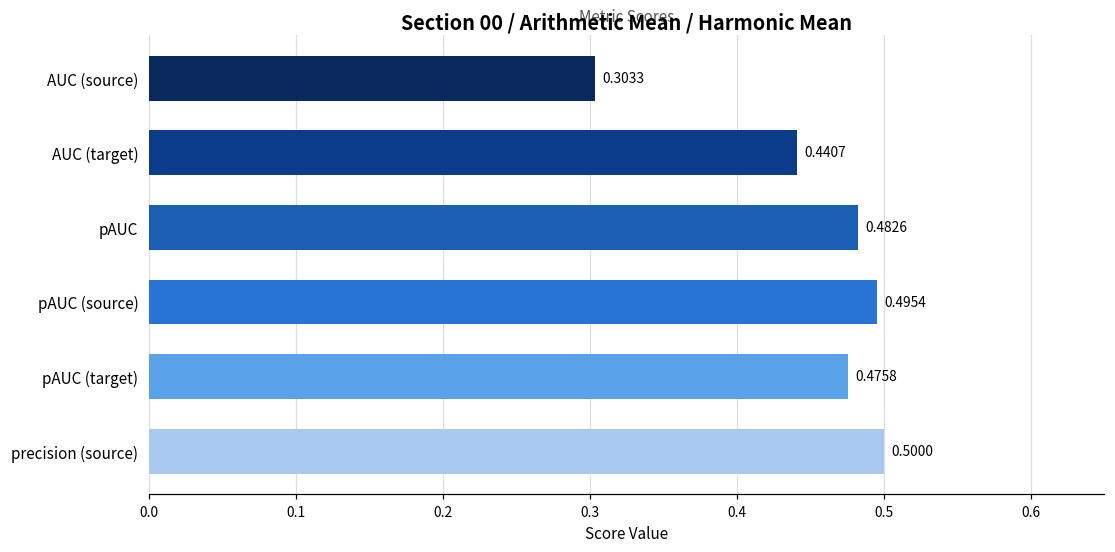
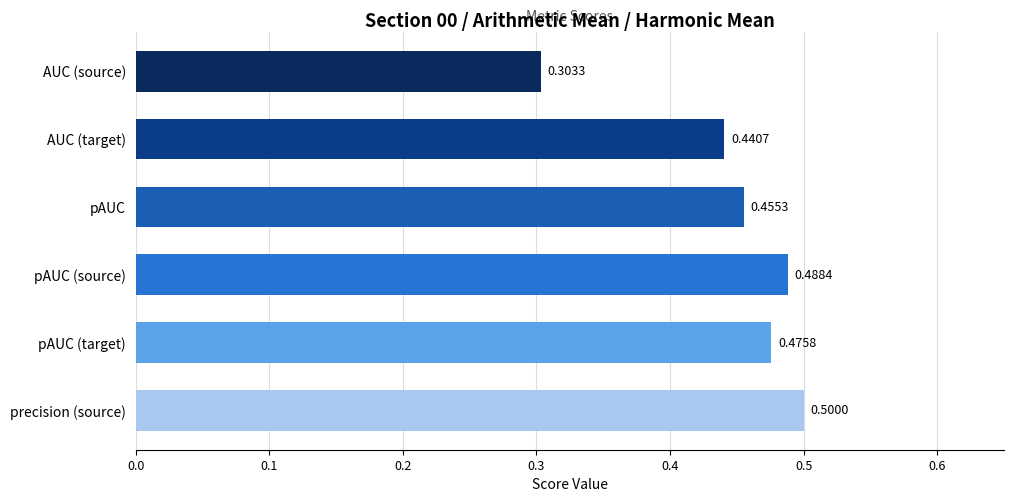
pAUC: 0.4826 -> 0.4553
pAUC (source): 0.4954 -> 0.4884
